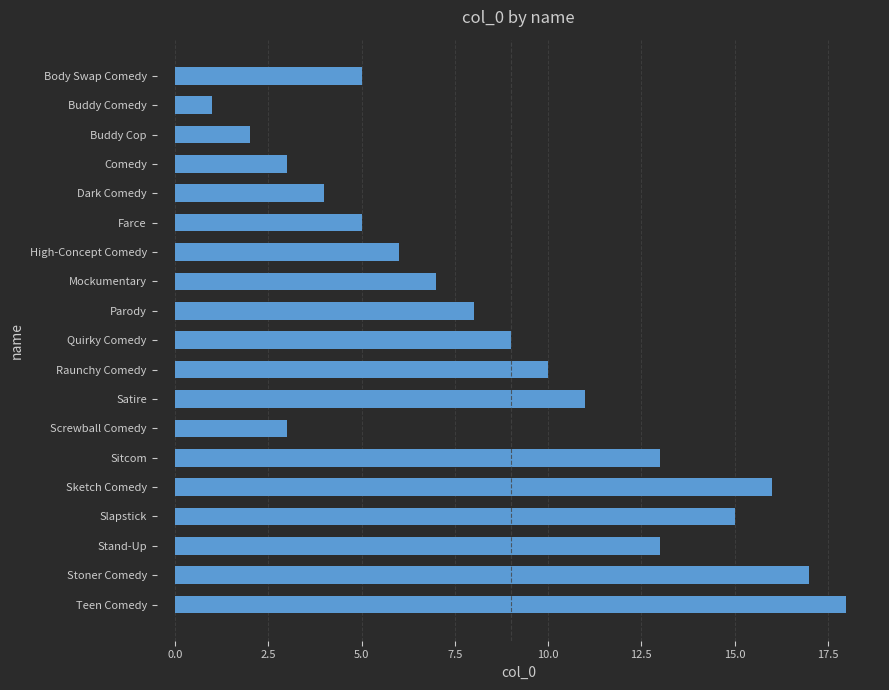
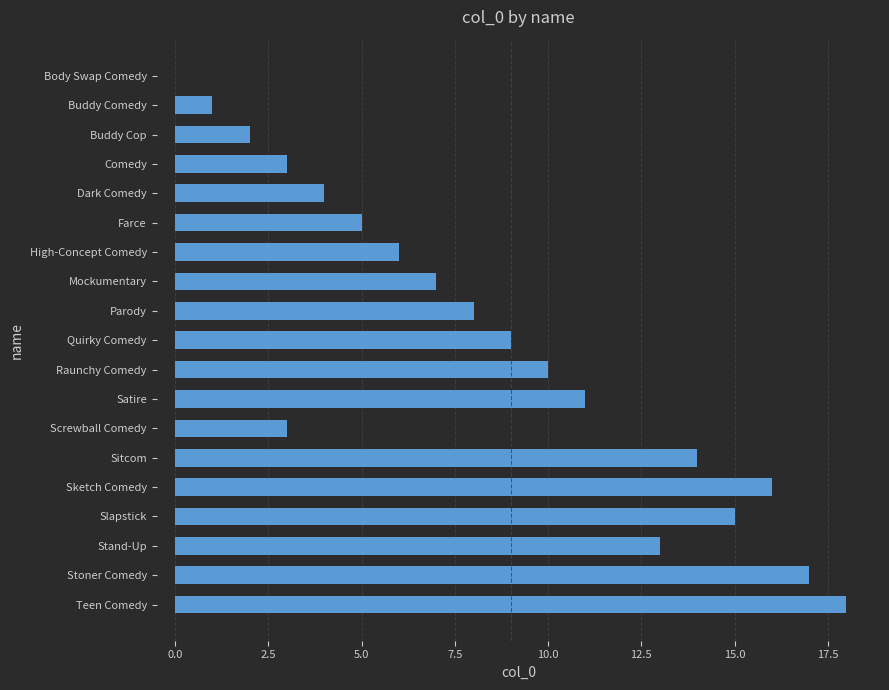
Body Swap Comedy: 5 -> 0
Sitcom: 13 -> 14
